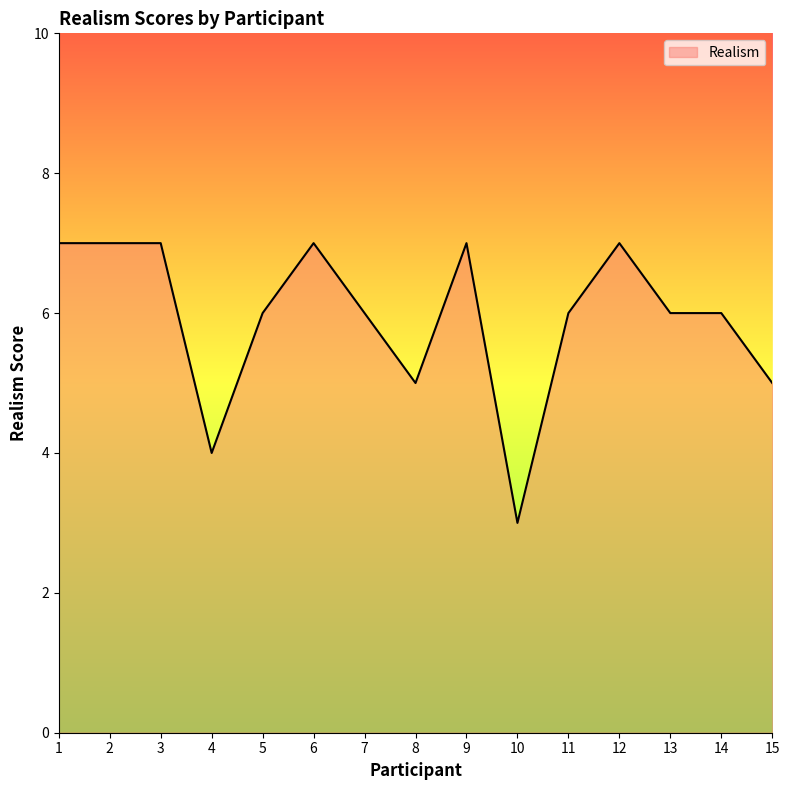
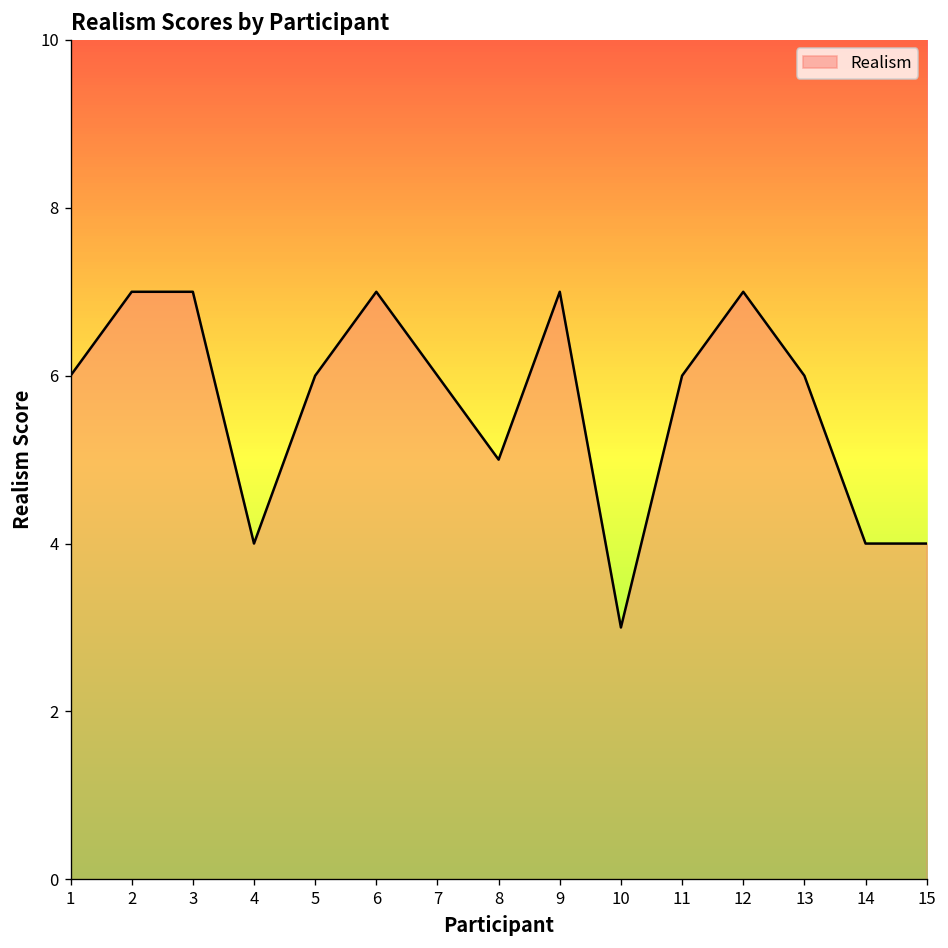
1: 7 -> 6
14: 6 -> 4
15: 5 -> 4
